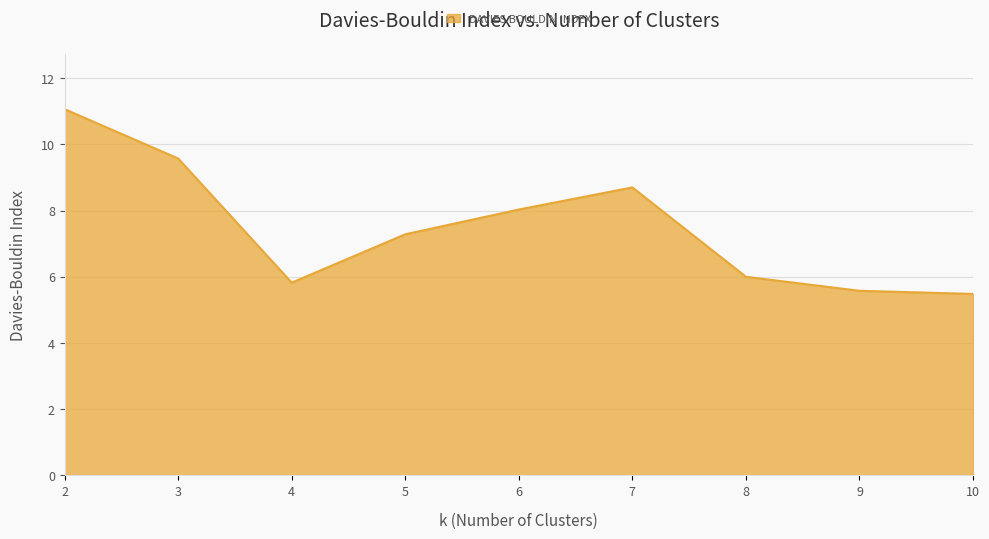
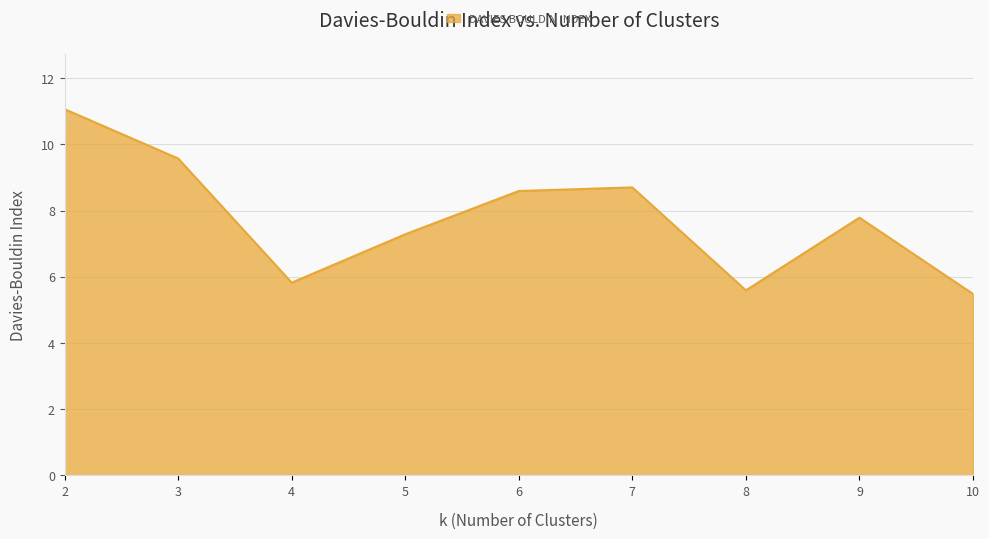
6: 8.0 -> 8.6
8: 6.0 -> 5.6
9: 5.6 -> 7.8
